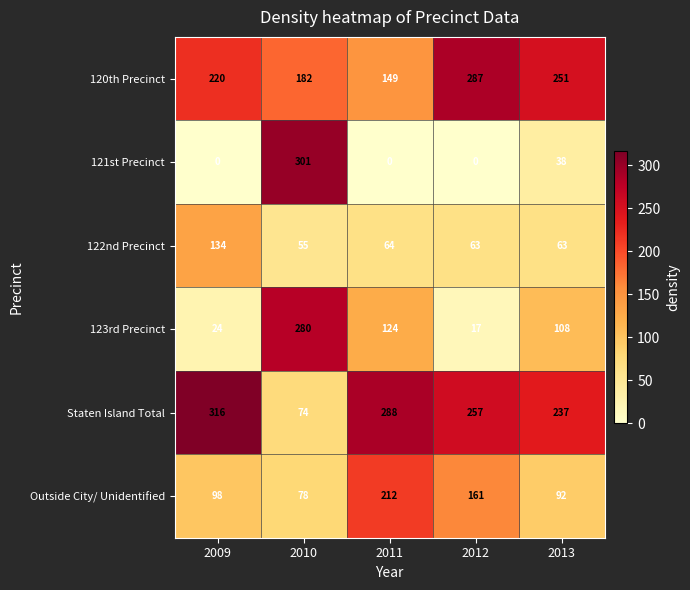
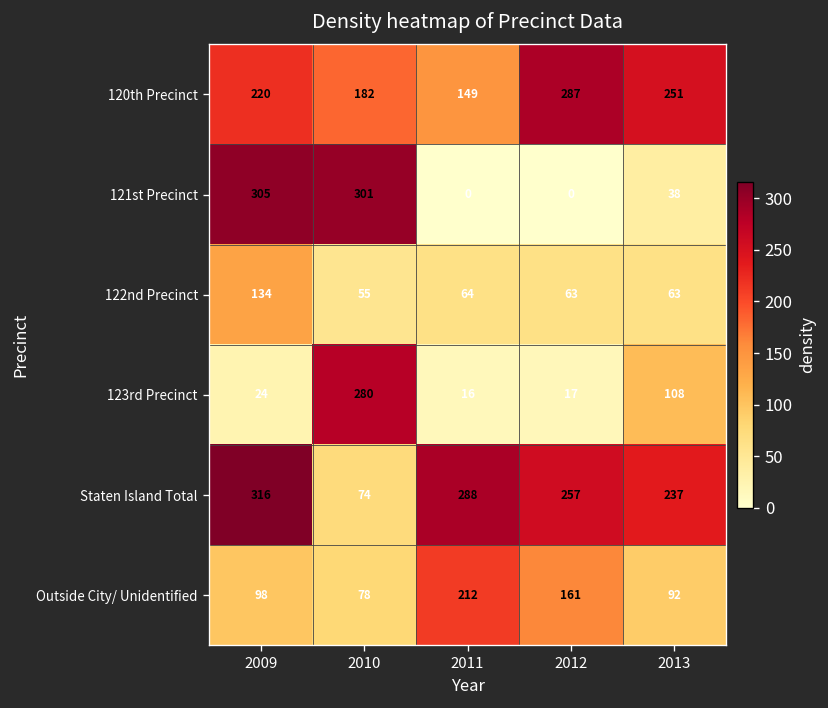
121st Precinct, 2009: 0 -> 305
123rd Precinct, 2011: 124 -> 16
